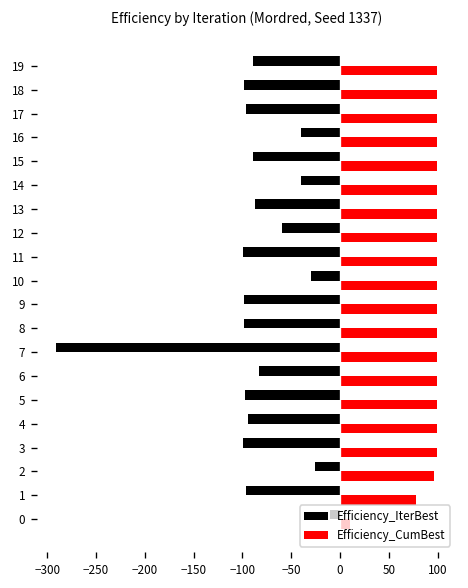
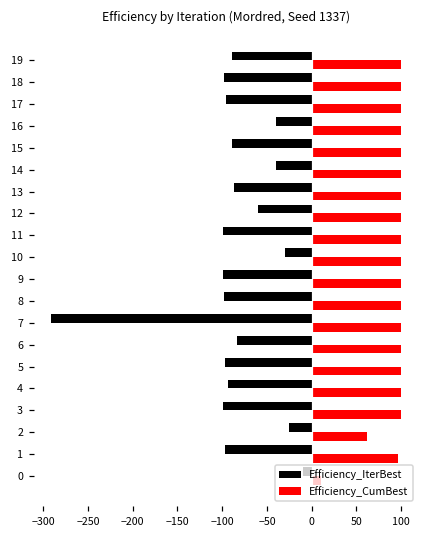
Efficiency_CumBest, 2: 100 -> 60
Efficiency_CumBest, 1: 80 -> 100
